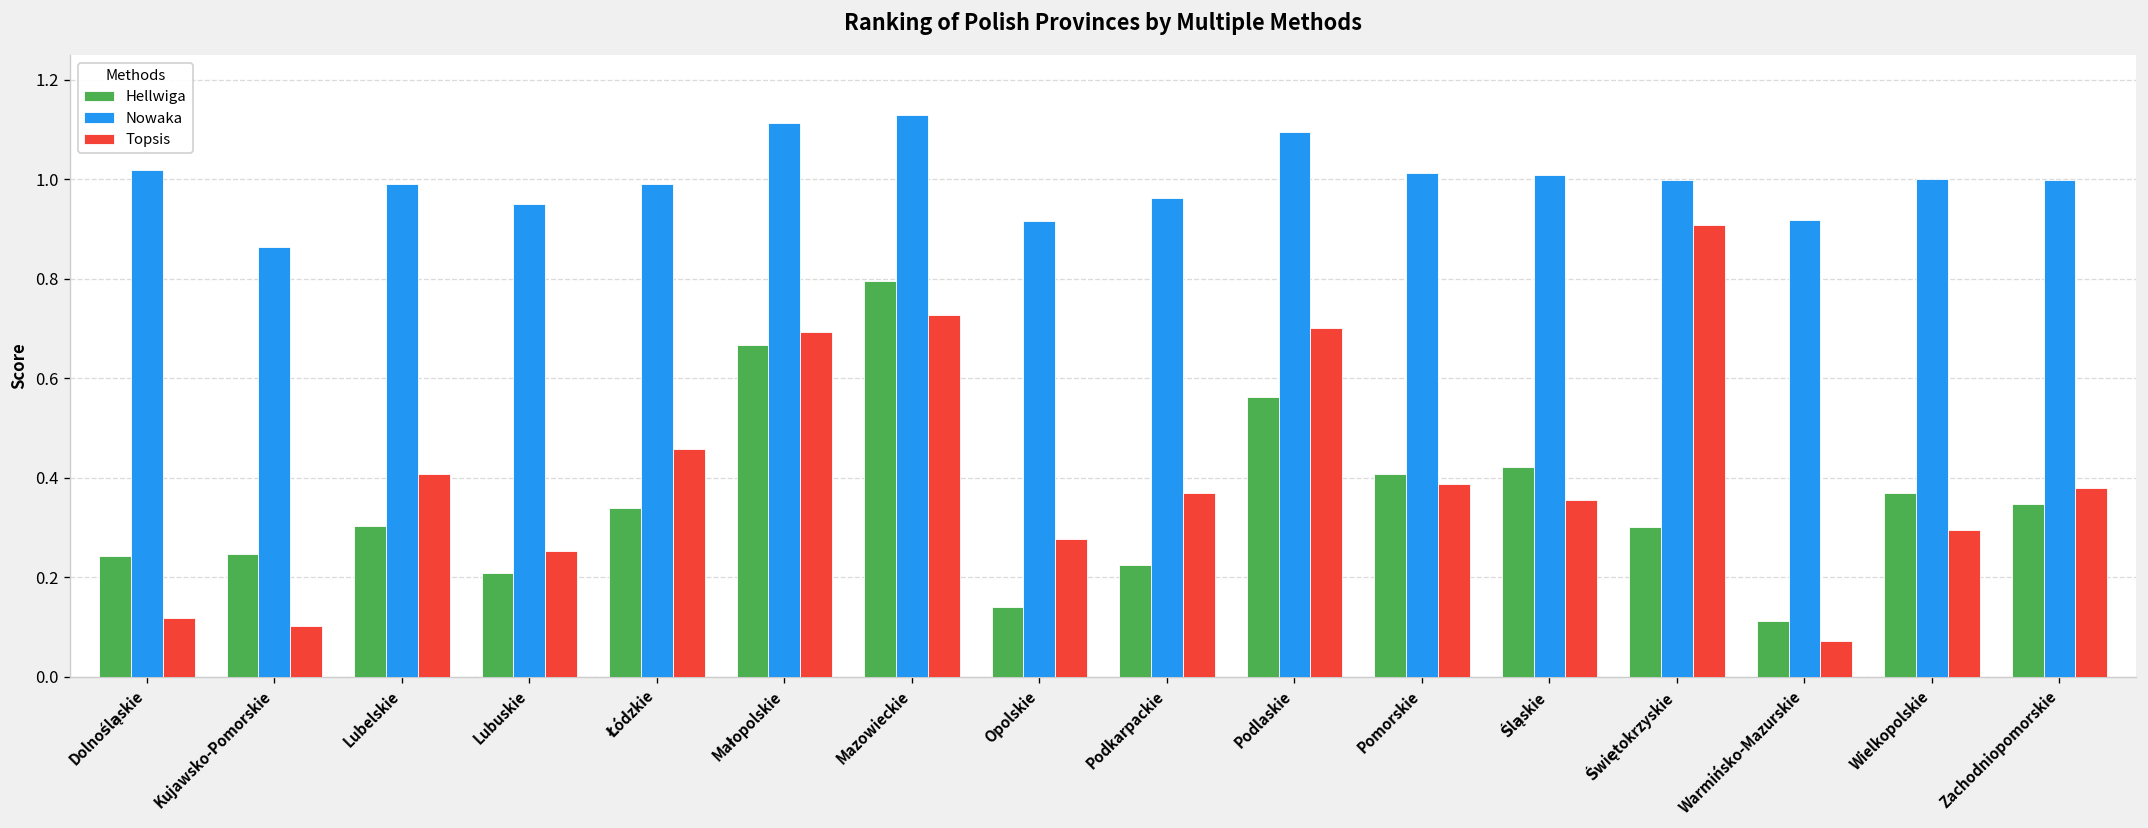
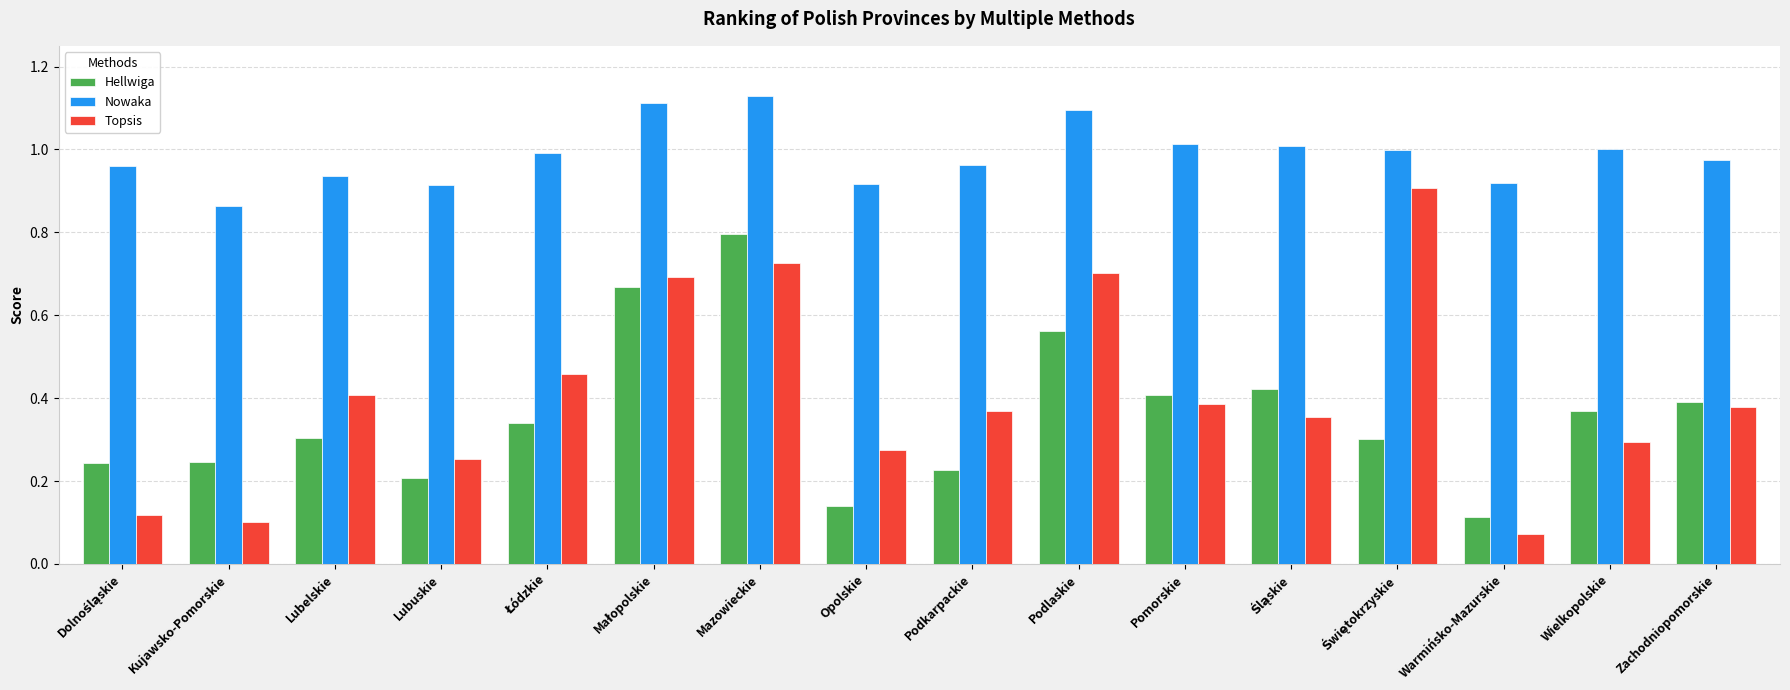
Nowaka, Dolnośląskie: 1.02 -> 0.96
Nowaka, Lubelskie: 0.99 -> 0.94
Nowaka, Lubuskie: 0.95 -> 0.92
Hellwiga, Zachodniopomorskie: 0.35 -> 0.39
Nowaka, Zachodniopomorskie: 1.00 -> 0.97
